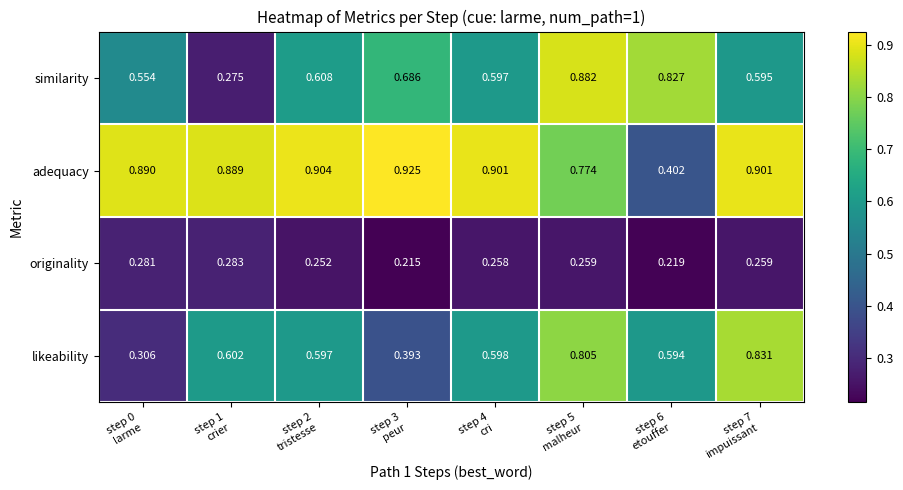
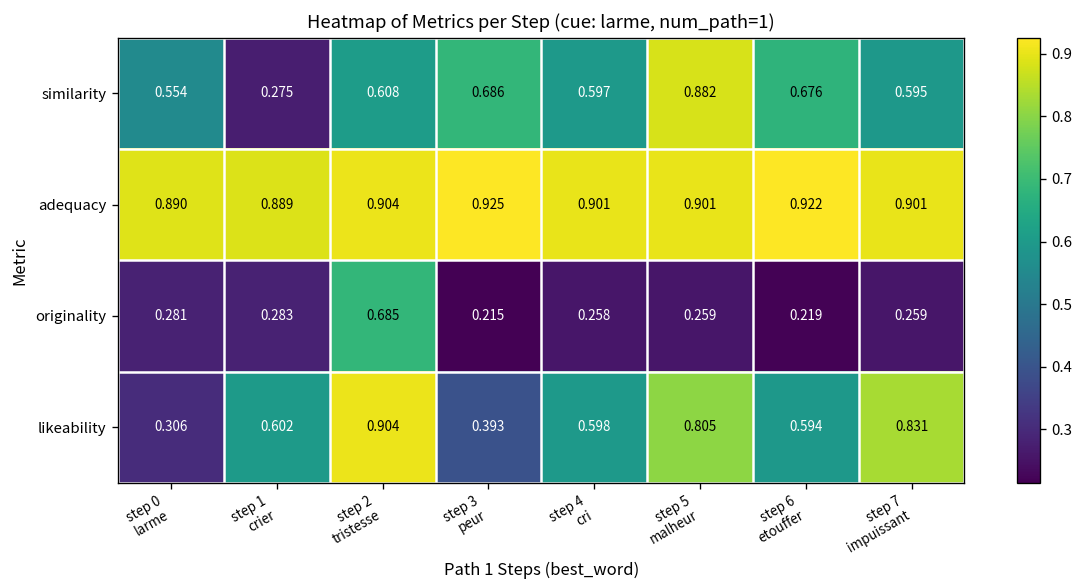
similarity, step 6 etouffer: 0.827 -> 0.676
adequacy, step 5 malheur: 0.774 -> 0.901
adequacy, step 6 etouffer: 0.402 -> 0.922
originality, step 2 tristesse: 0.252 -> 0.685
likeability, step 2 tristesse: 0.597 -> 0.904
